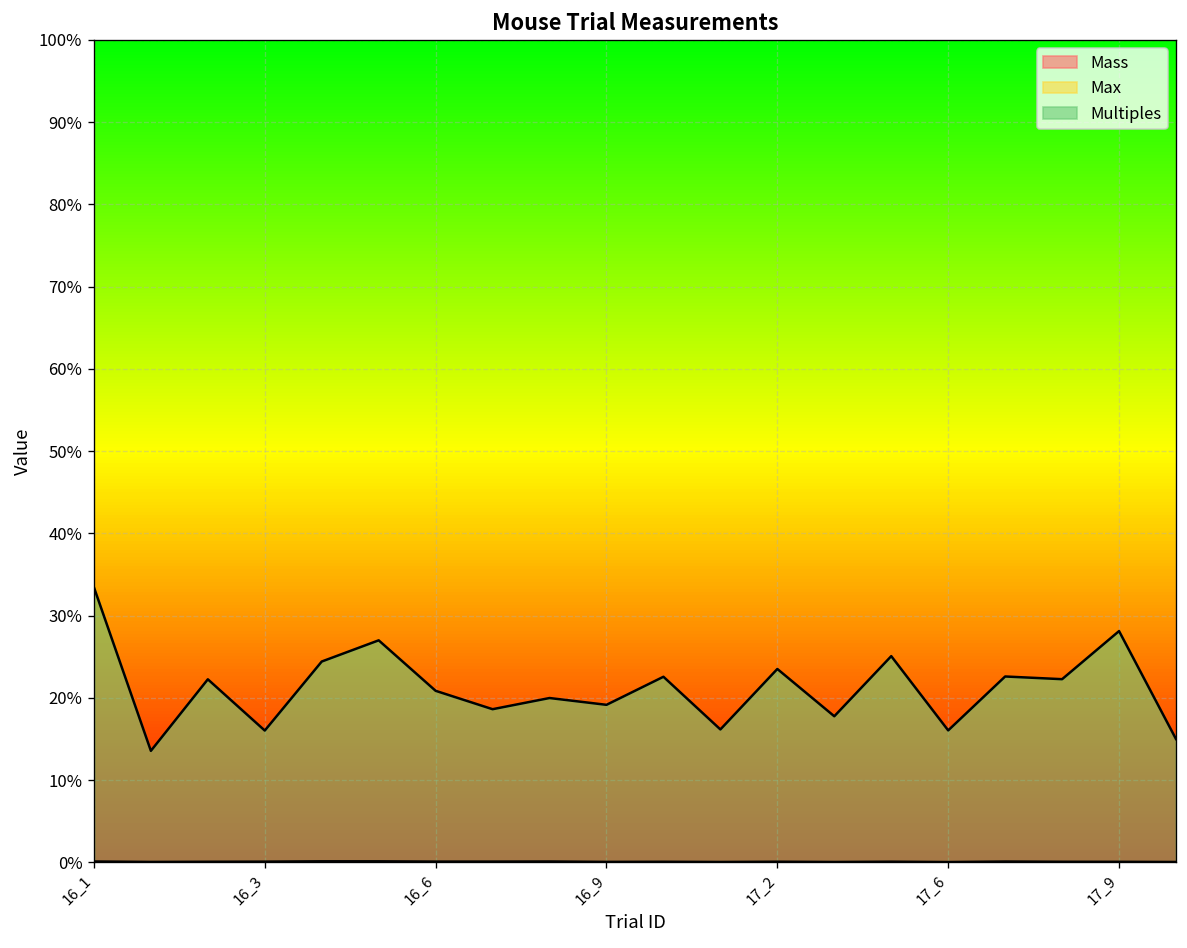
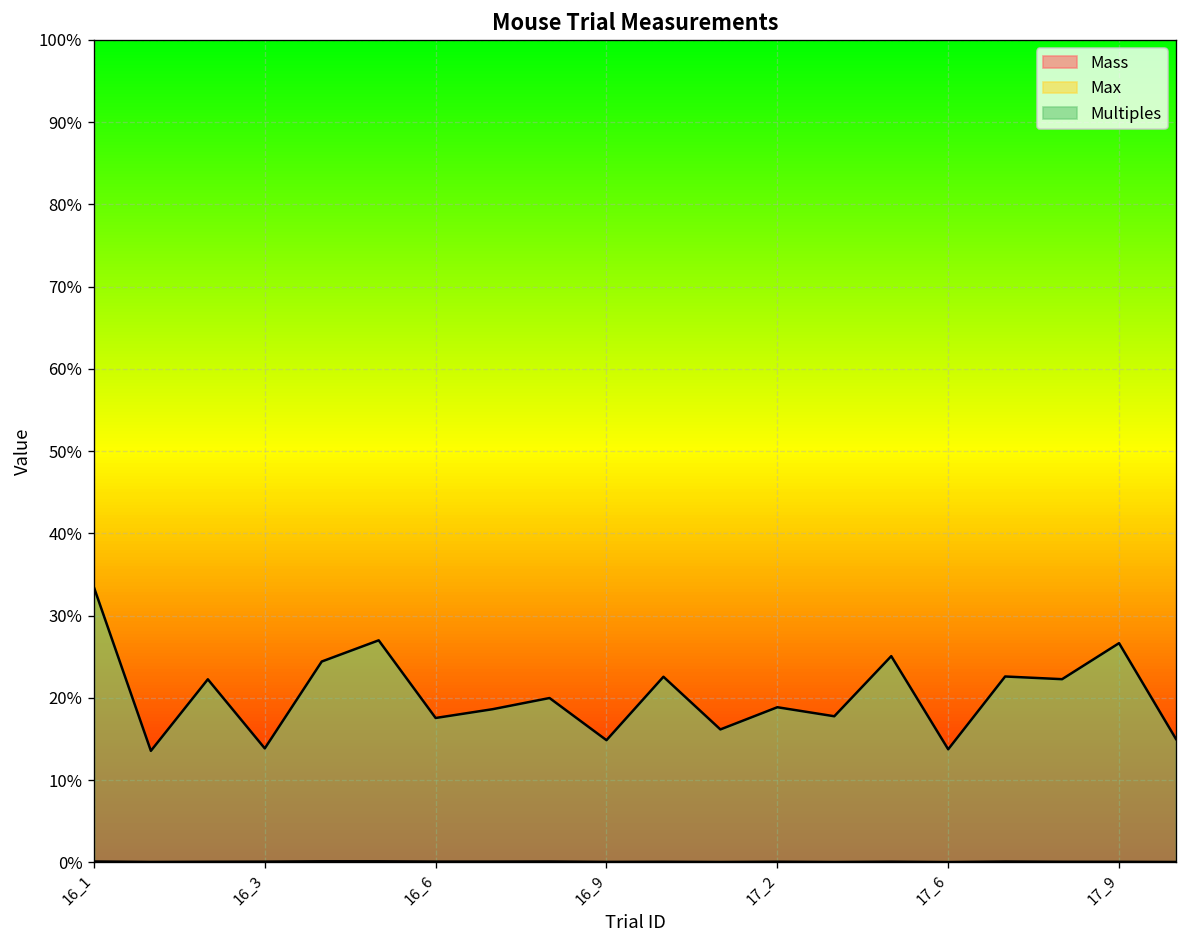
Multiples, 16_3: 16% -> 14%
Multiples, 16_6: 21% -> 17%
Multiples, 16_9: 19% -> 15%
Multiples, 17_2: 23% -> 19%
Multiples, 17_6: 16% -> 14%
Multiples, 17_9: 28% -> 27%
